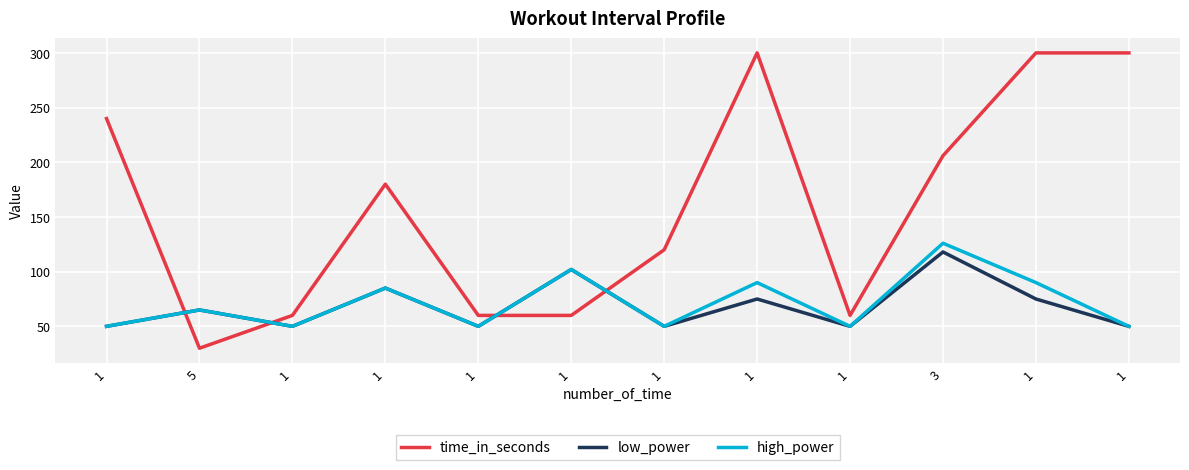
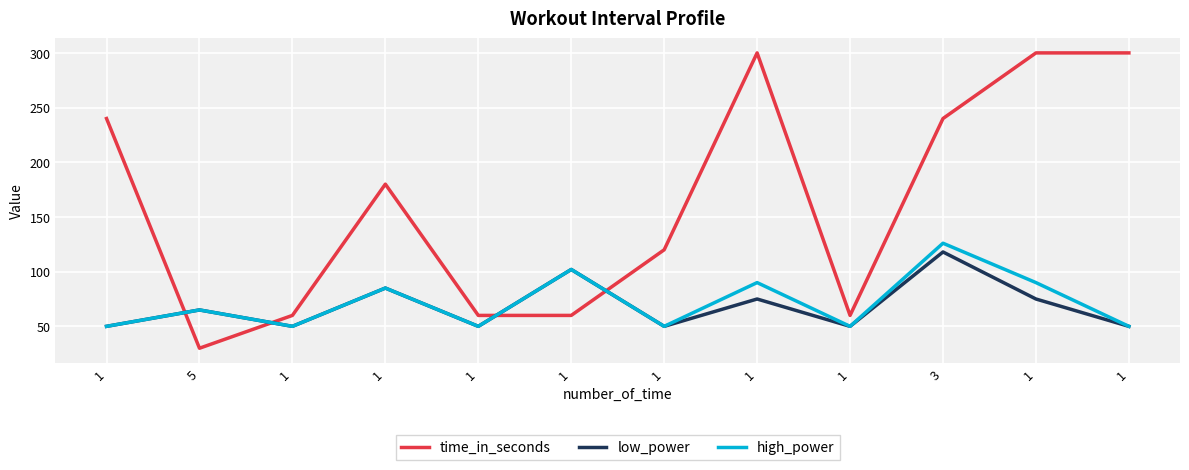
time_in_seconds, 3: 206 -> 240
